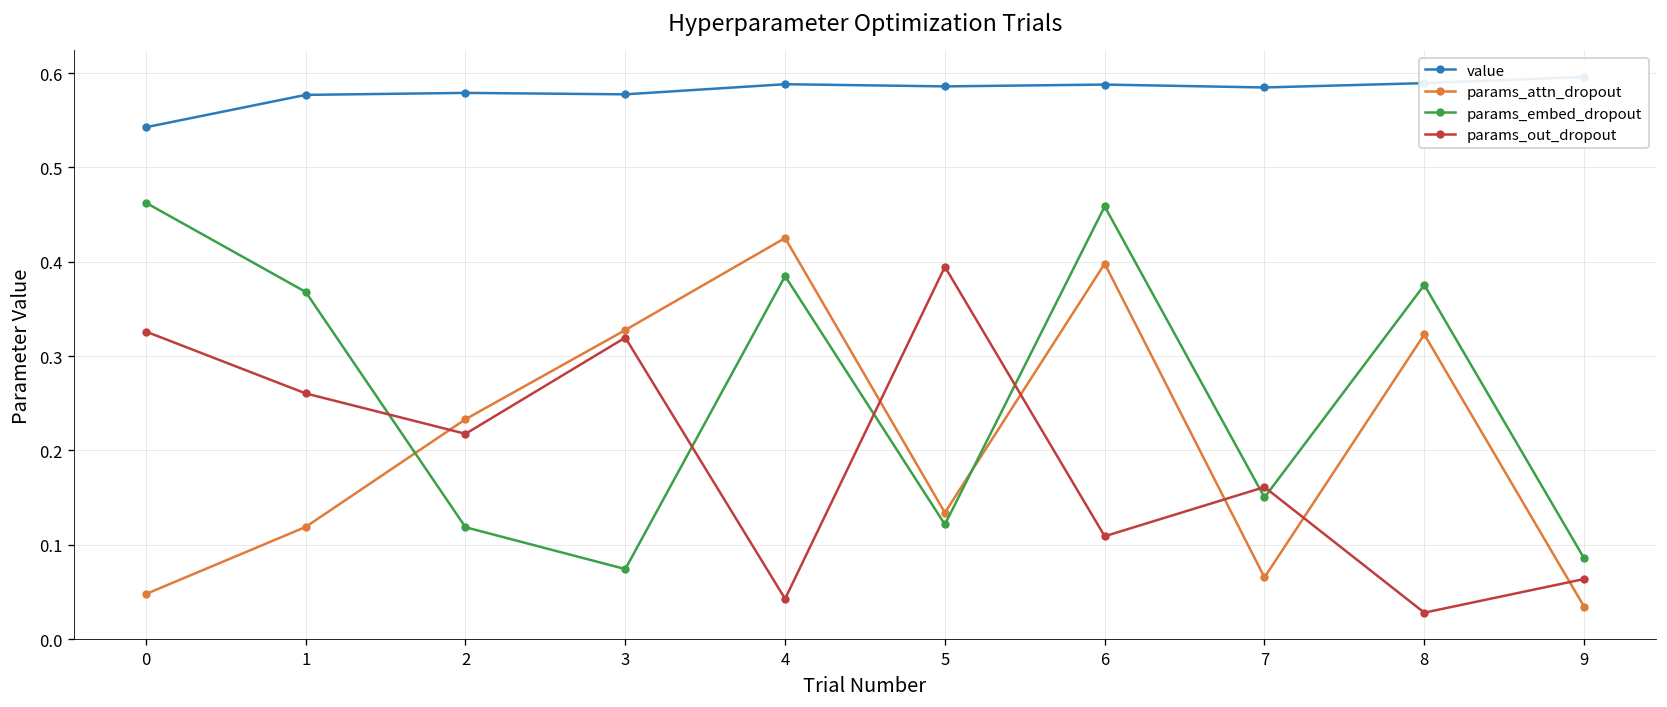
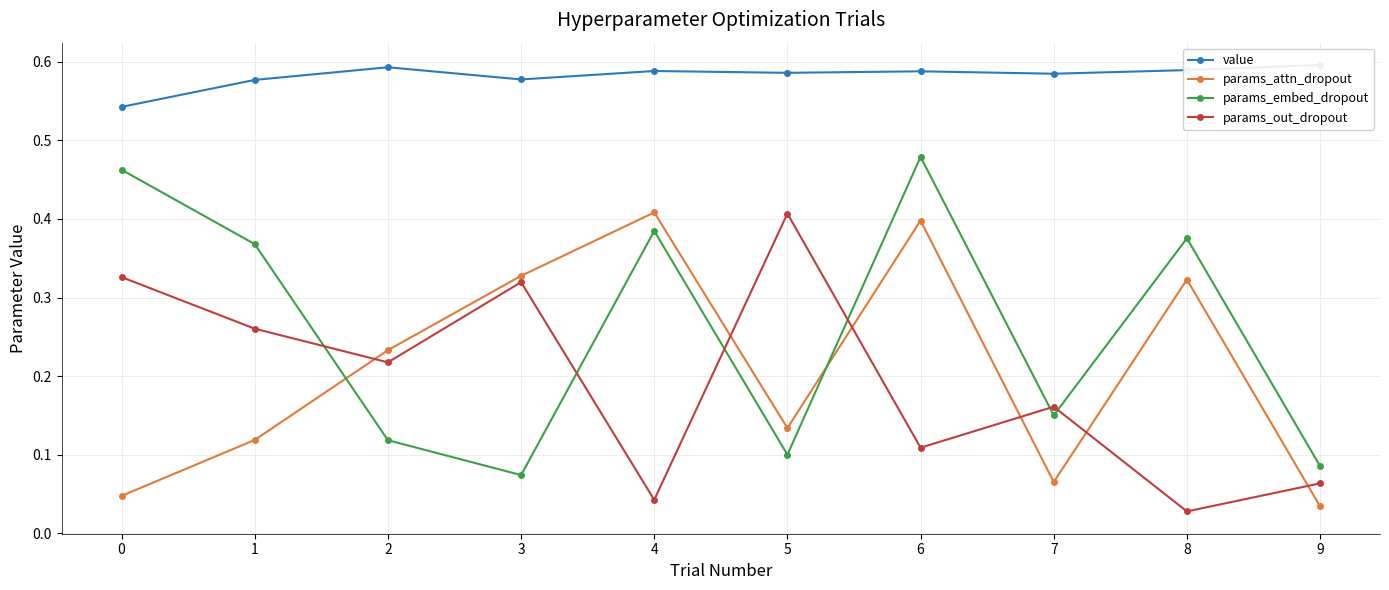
value, 2: 0.58 -> 0.59
params_attn_dropout, 4: 0.43 -> 0.41
params_embed_dropout, 5: 0.12 -> 0.10
params_out_dropout, 5: 0.39 -> 0.41
params_embed_dropout, 6: 0.46 -> 0.48
